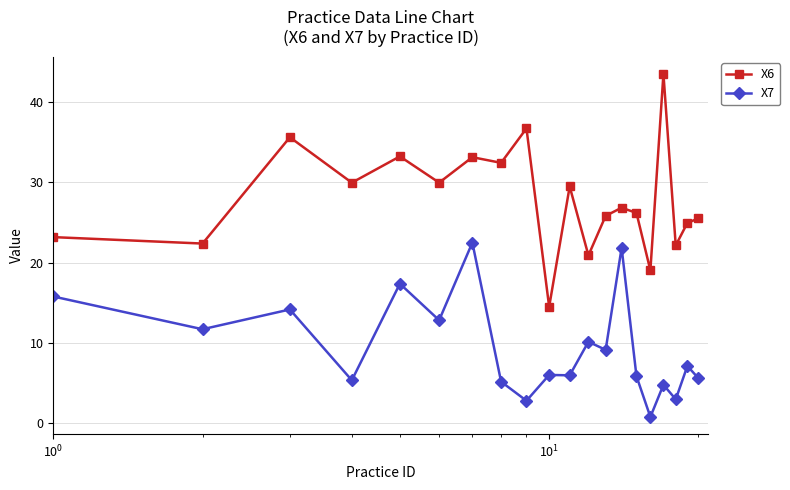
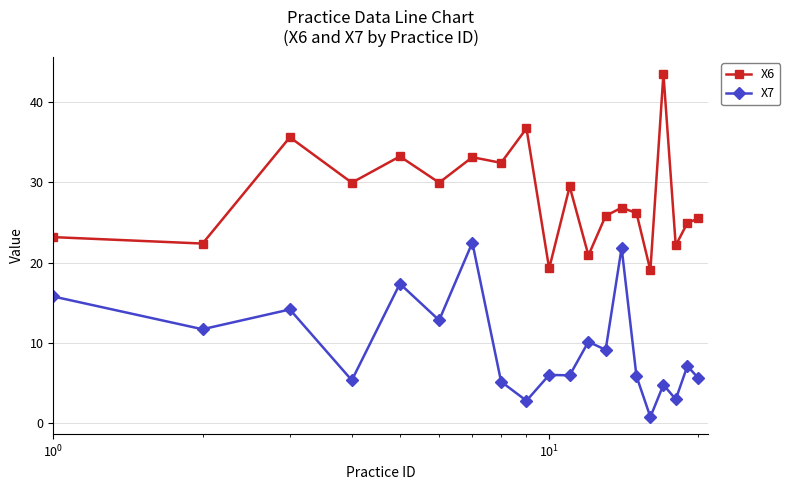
X6, 10^1: 14 -> 19
